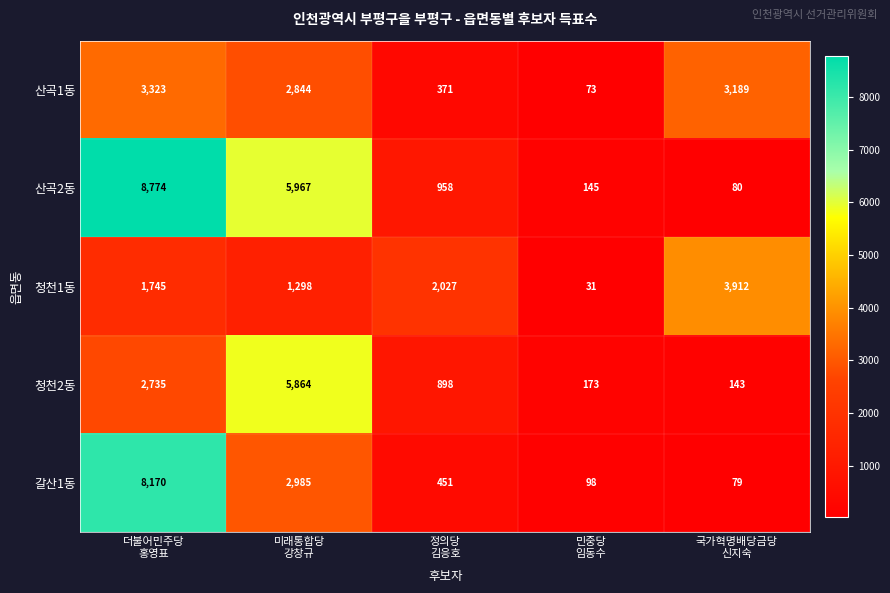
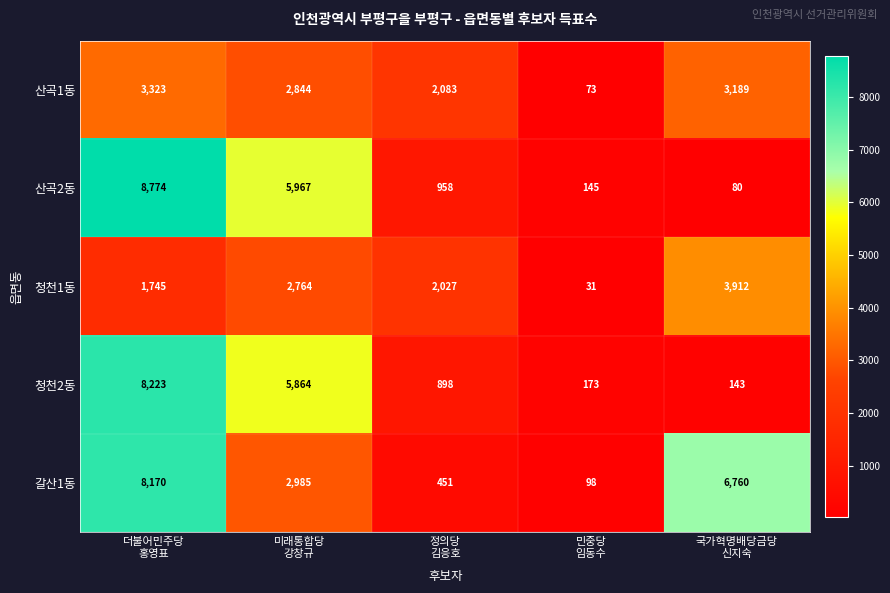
산곡1동, 정의당 김응호: 371 -> 2,083
청천1동, 미래통합당 강창규: 1,298 -> 2,764
청천2동, 더불어민주당 홍영표: 2,735 -> 8,223
갈산1동, 국가혁명배당금당 신지숙: 79 -> 6,760
